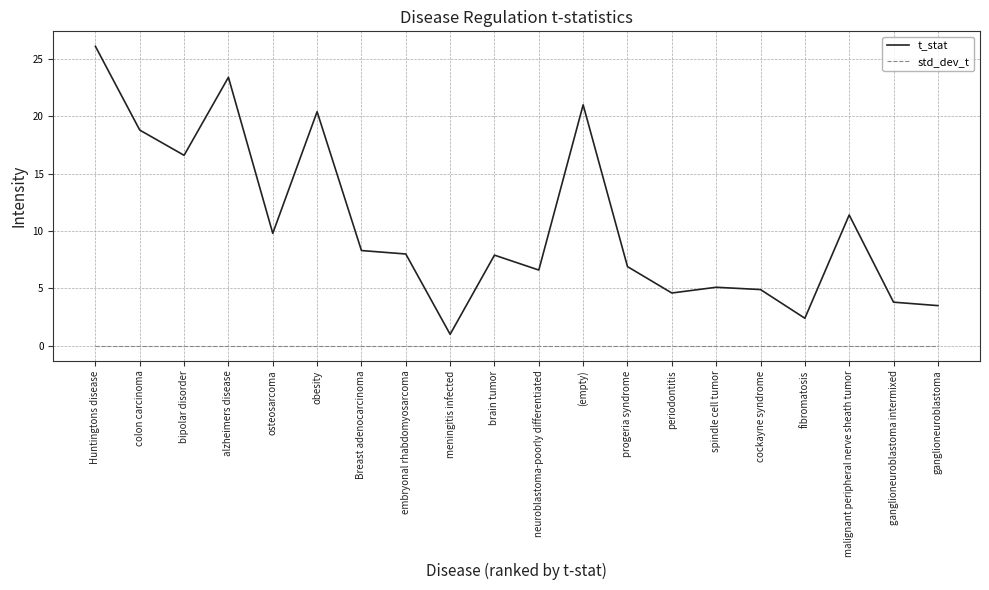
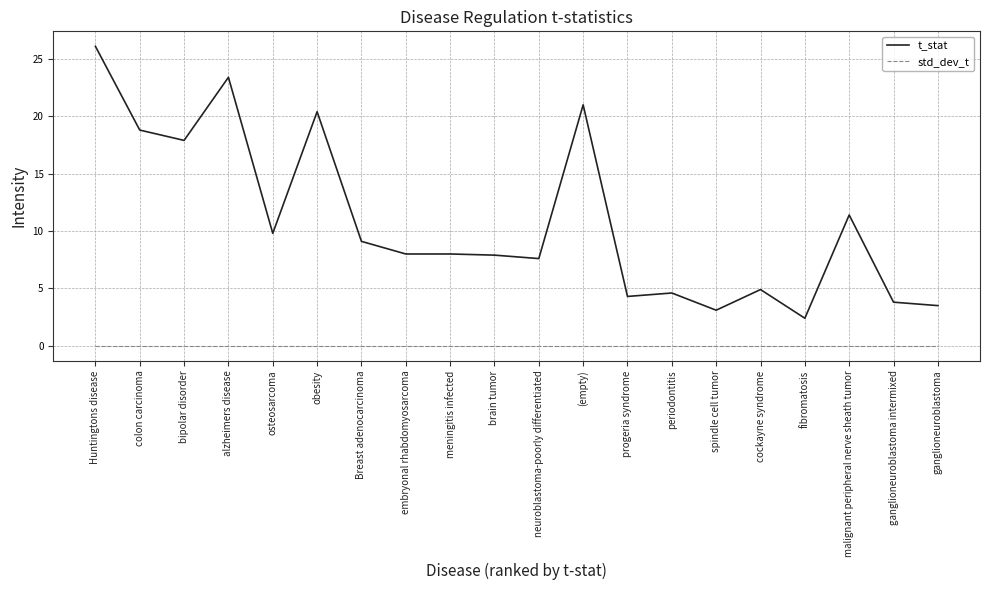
t_stat, bipolar disorder: 16.6 -> 17.9
t_stat, Breast adenocarcinoma: 8.3 -> 9.1
t_stat, meningitis infected: 1 -> 8
t_stat, neuroblastoma-poorly differentiated: 6.6 -> 7.6
t_stat, progeria syndrome: 6.9 -> 4.3
t_stat, spindle cell tumor: 5.1 -> 3.1
